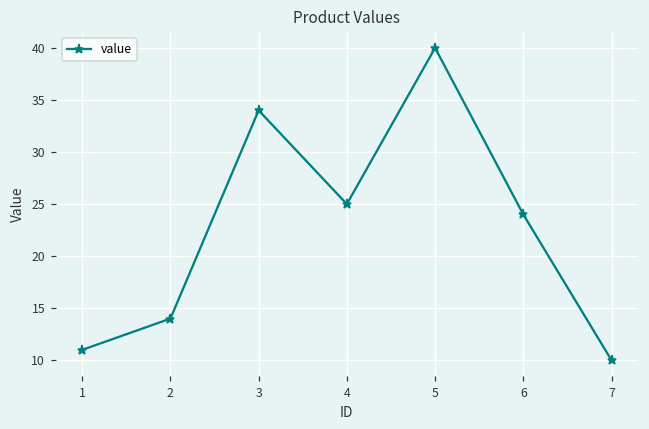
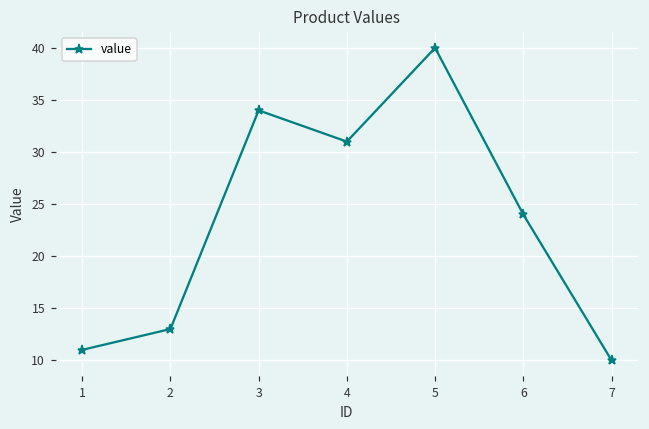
2: 14 -> 13
4: 25 -> 31
